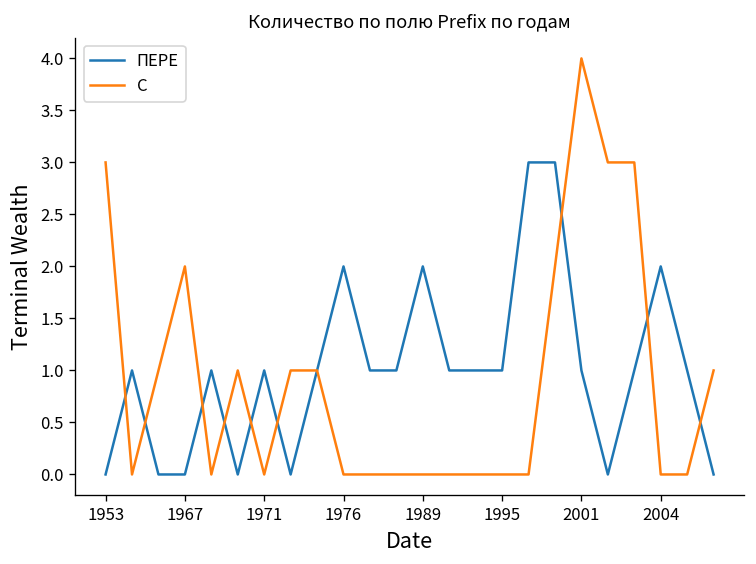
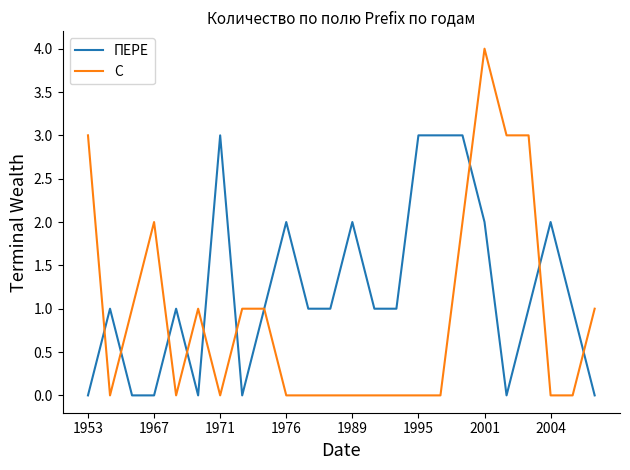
ПЕРЕ, 1971: 1 -> 3
ПЕРЕ, 1995: 1 -> 3
ПЕРЕ, 2001: 1 -> 2
